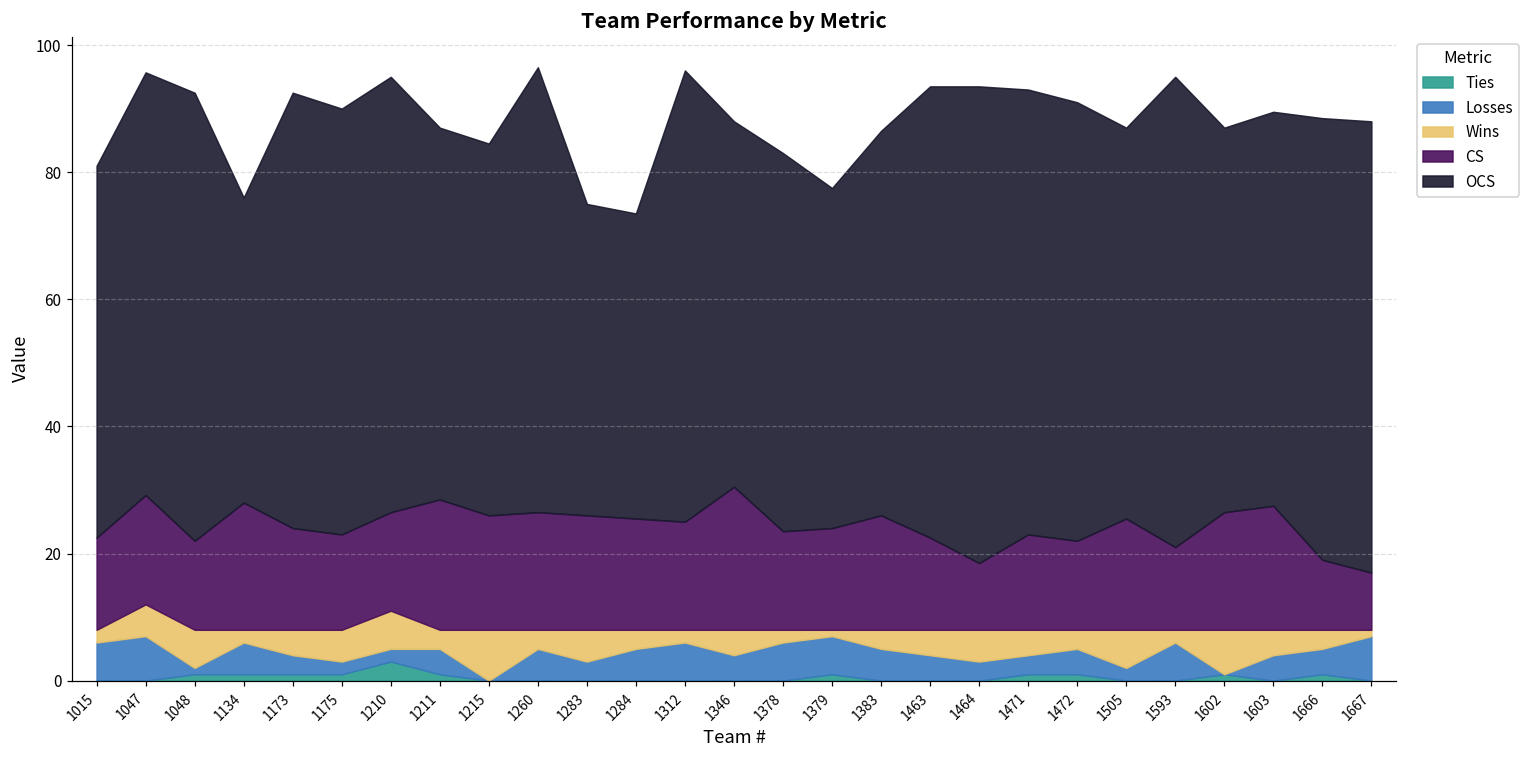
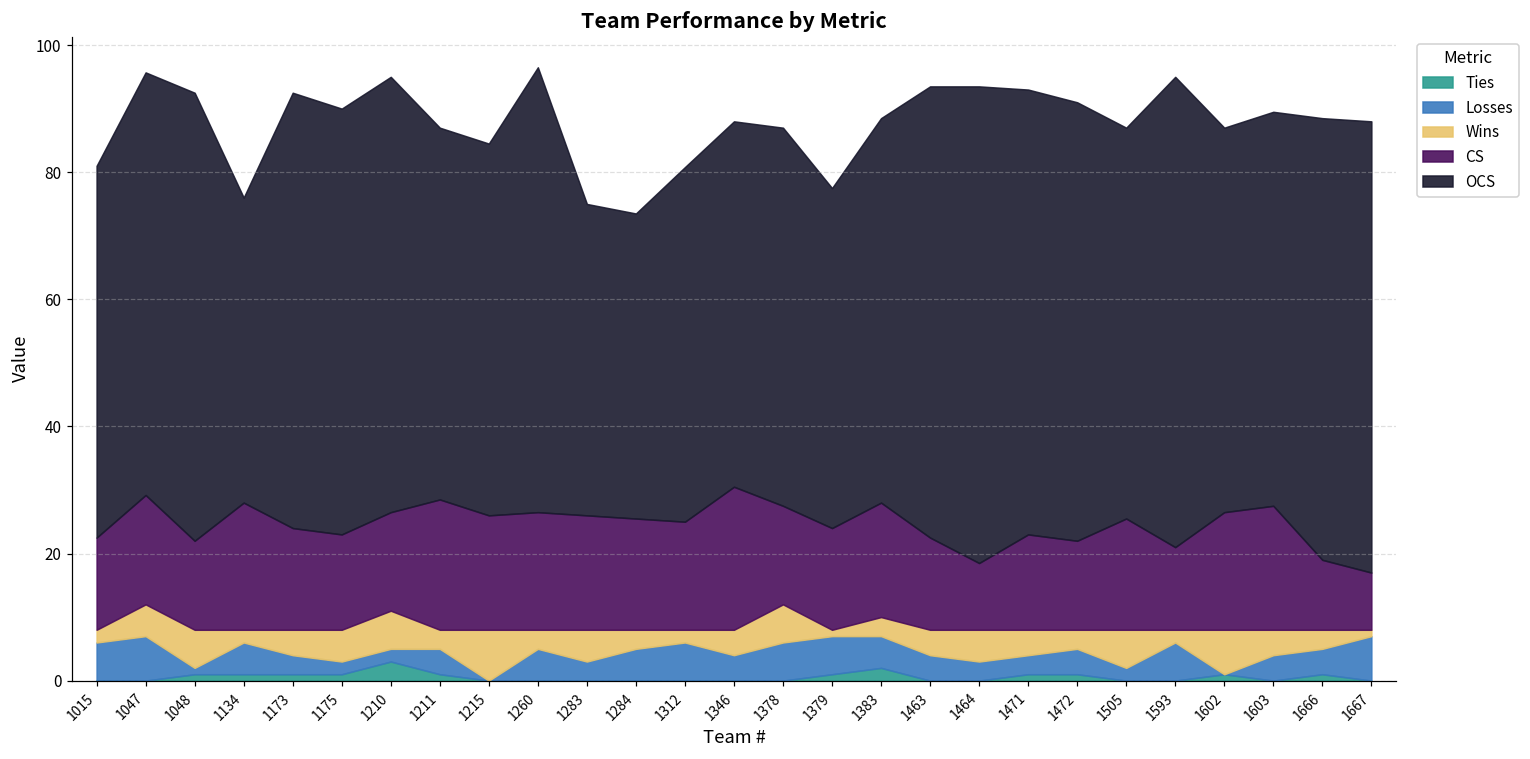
OCS, 1312: 71 -> 56
Wins, 1378: 2 -> 6
Ties, 1383: 0 -> 2
